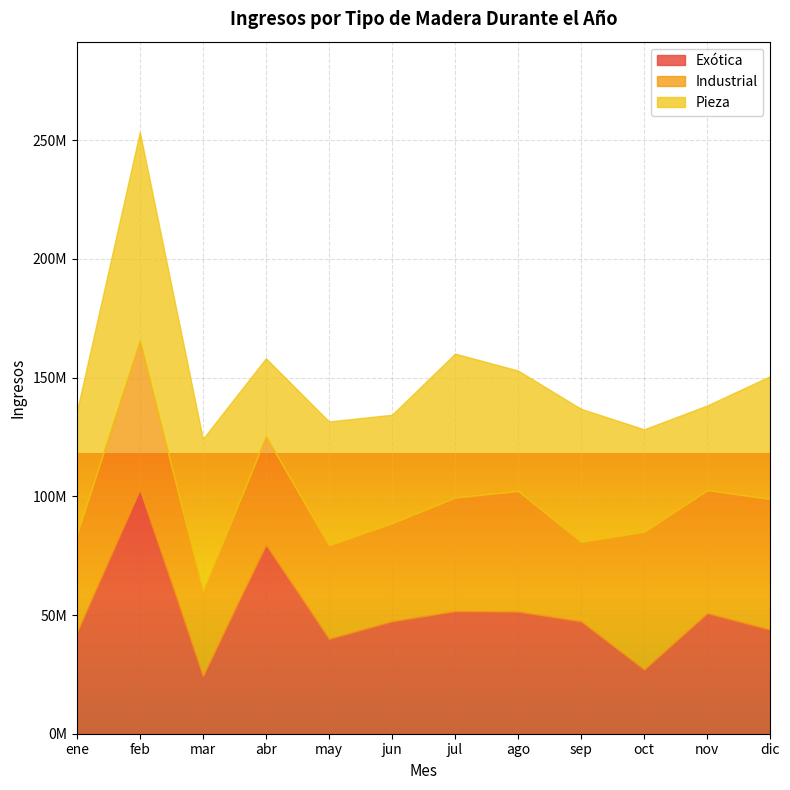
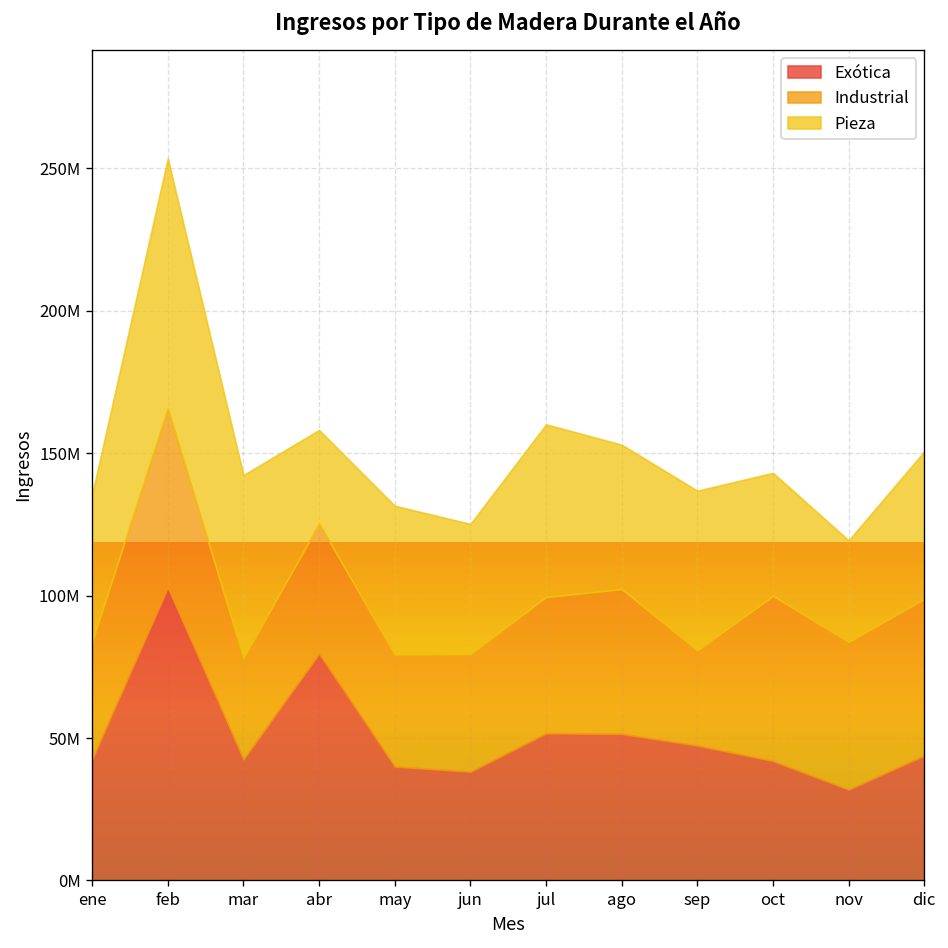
Exótica, mar: 24000000 -> 42000000
Exótica, jun: 47000000 -> 38000000
Exótica, oct: 27000000 -> 42000000
Exótica, nov: 51000000 -> 32000000
